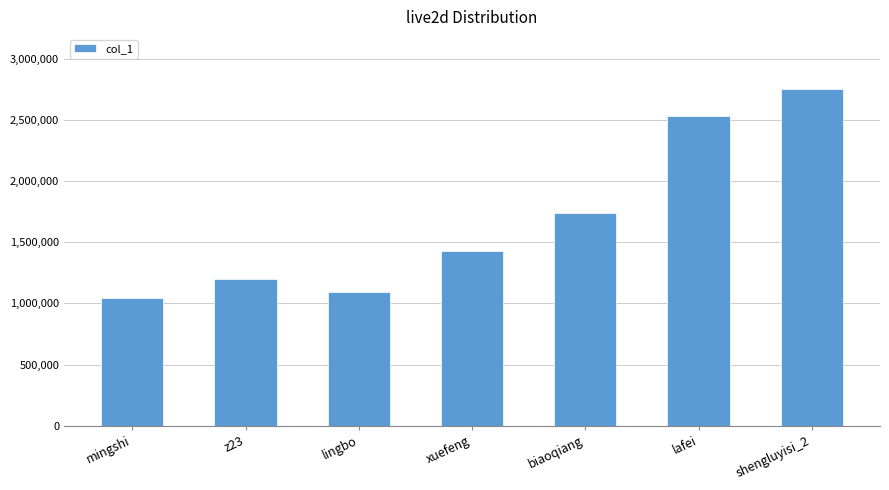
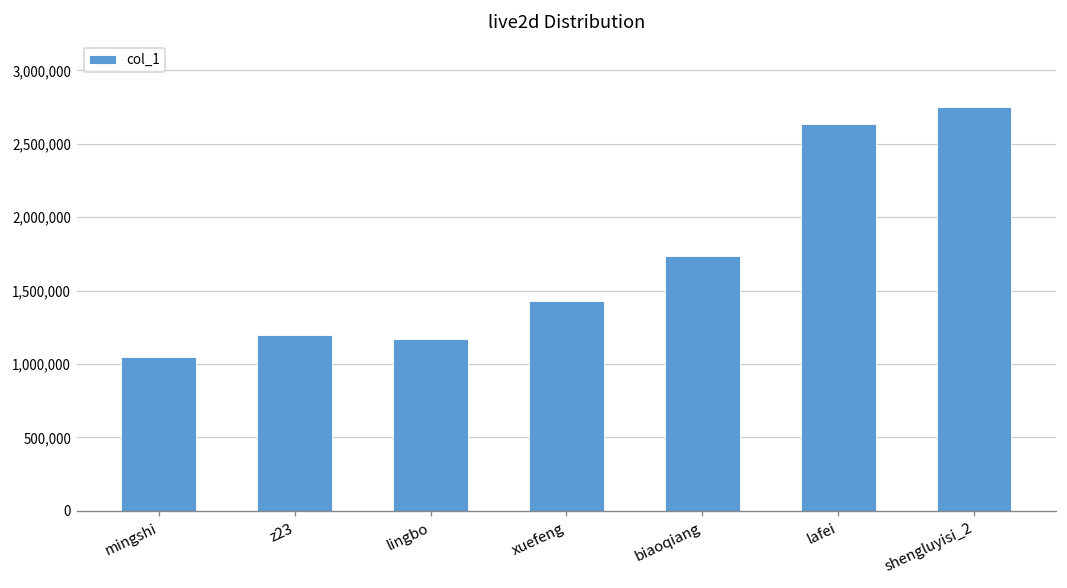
lingbo: 1,090,000 -> 1,170,000
lafei: 2,530,000 -> 2,630,000
